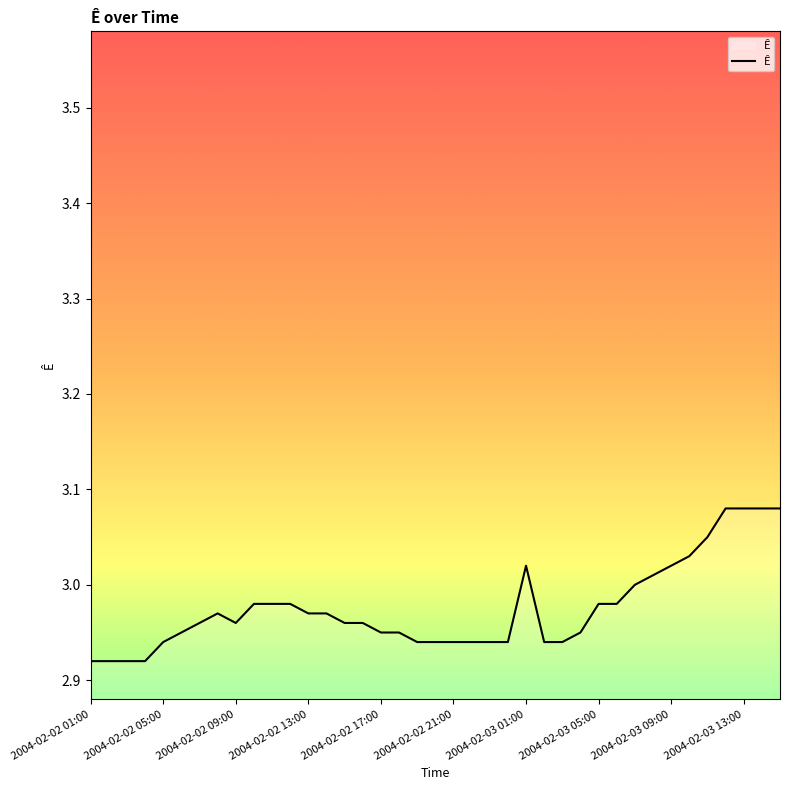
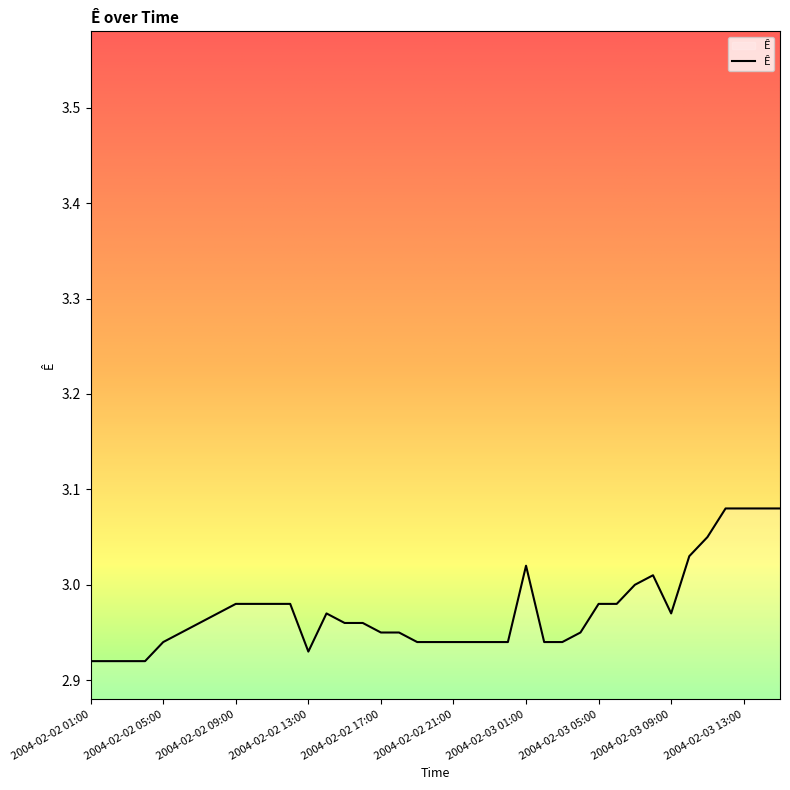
2004-02-02 09:00: 2.96 -> 2.98
2004-02-02 13:00: 2.97 -> 2.93
2004-02-03 09:00: 3.02 -> 2.97
